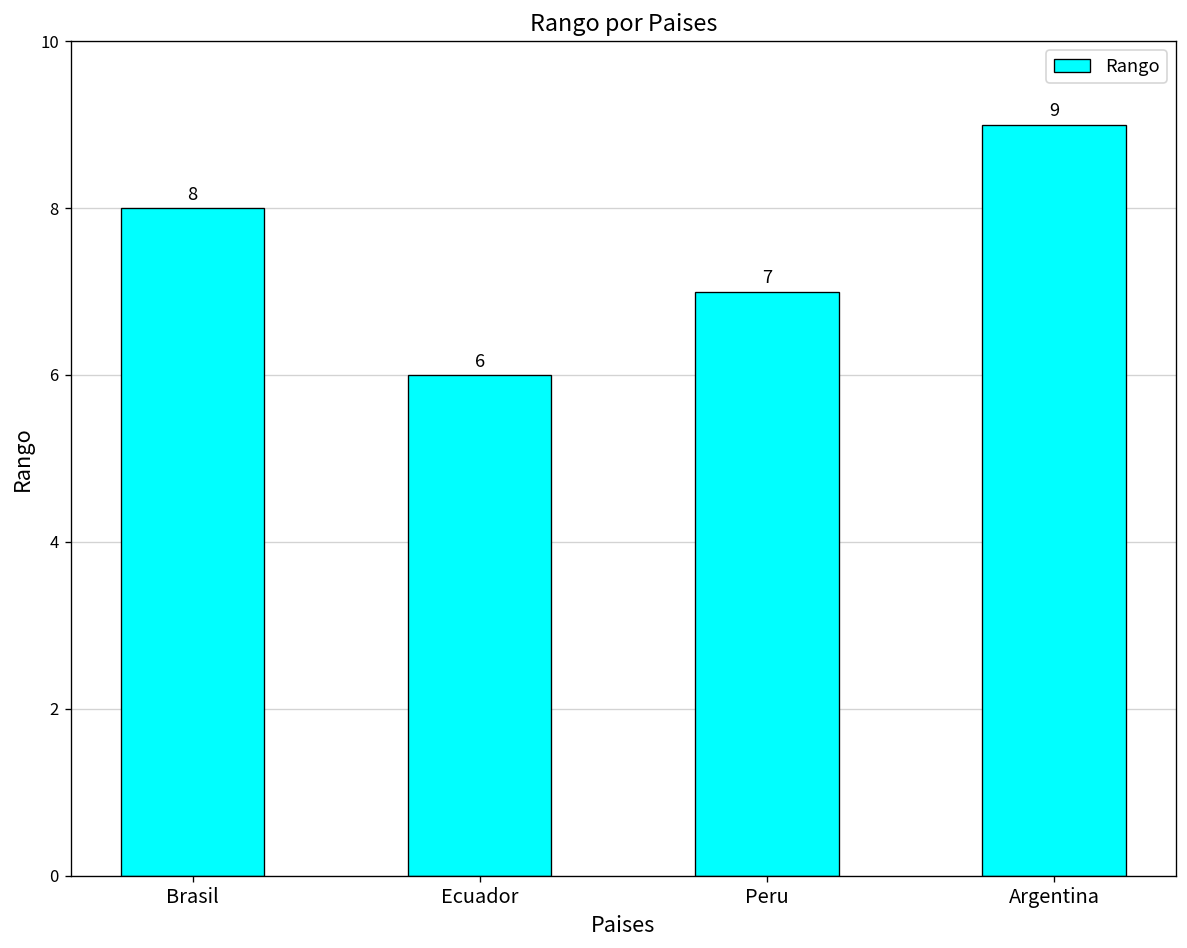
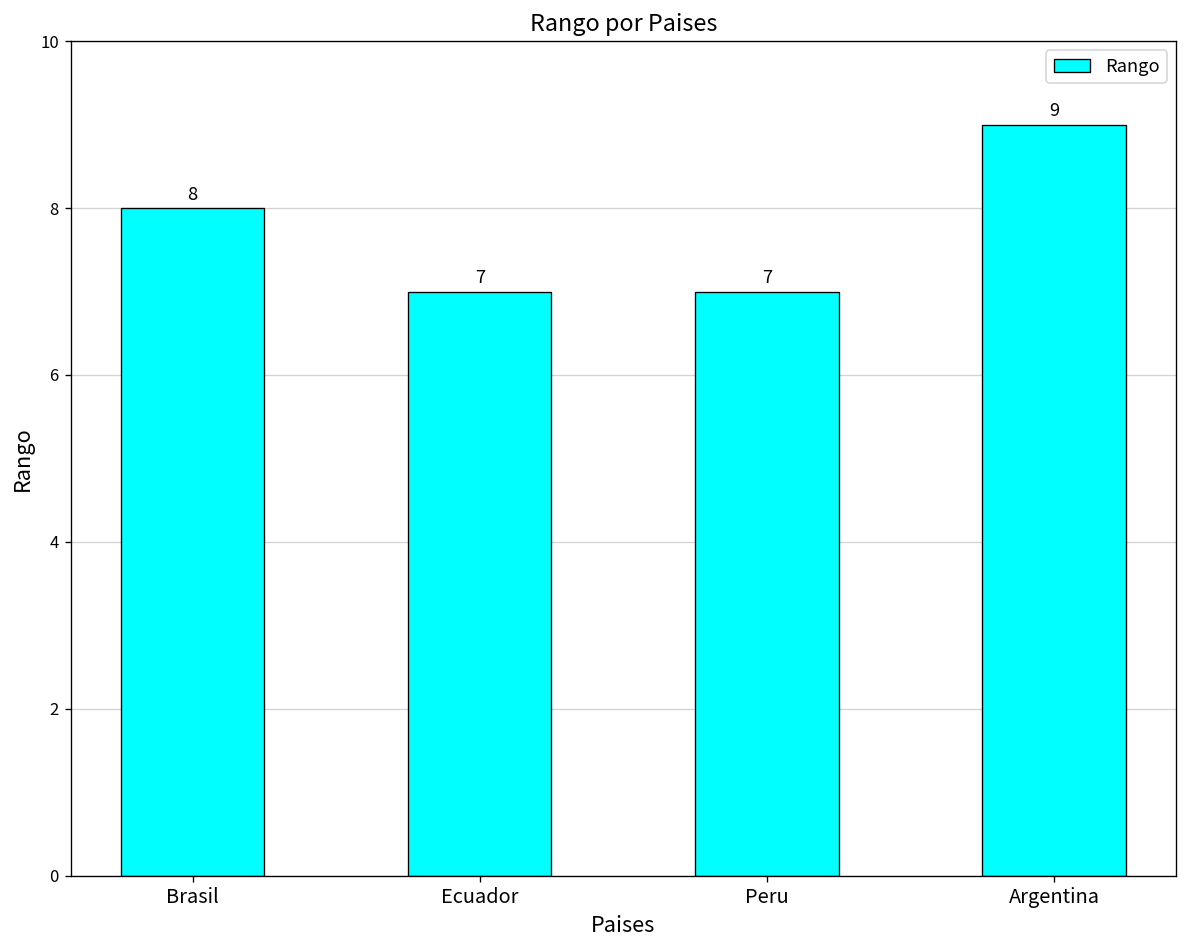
Ecuador: 6 -> 7
